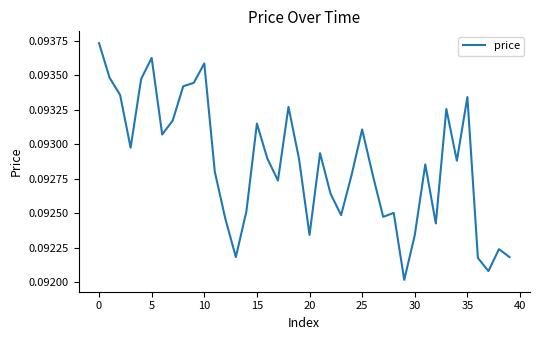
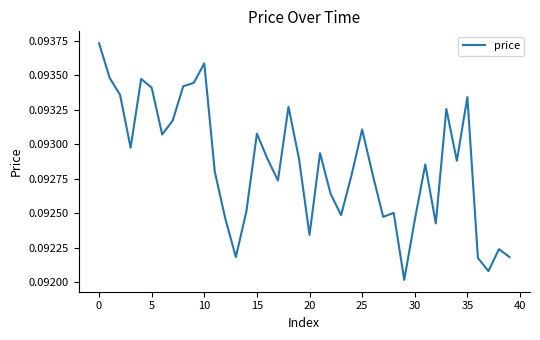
5: 0.09362 -> 0.09341
15: 0.09315 -> 0.09308
30: 0.09234 -> 0.09245
